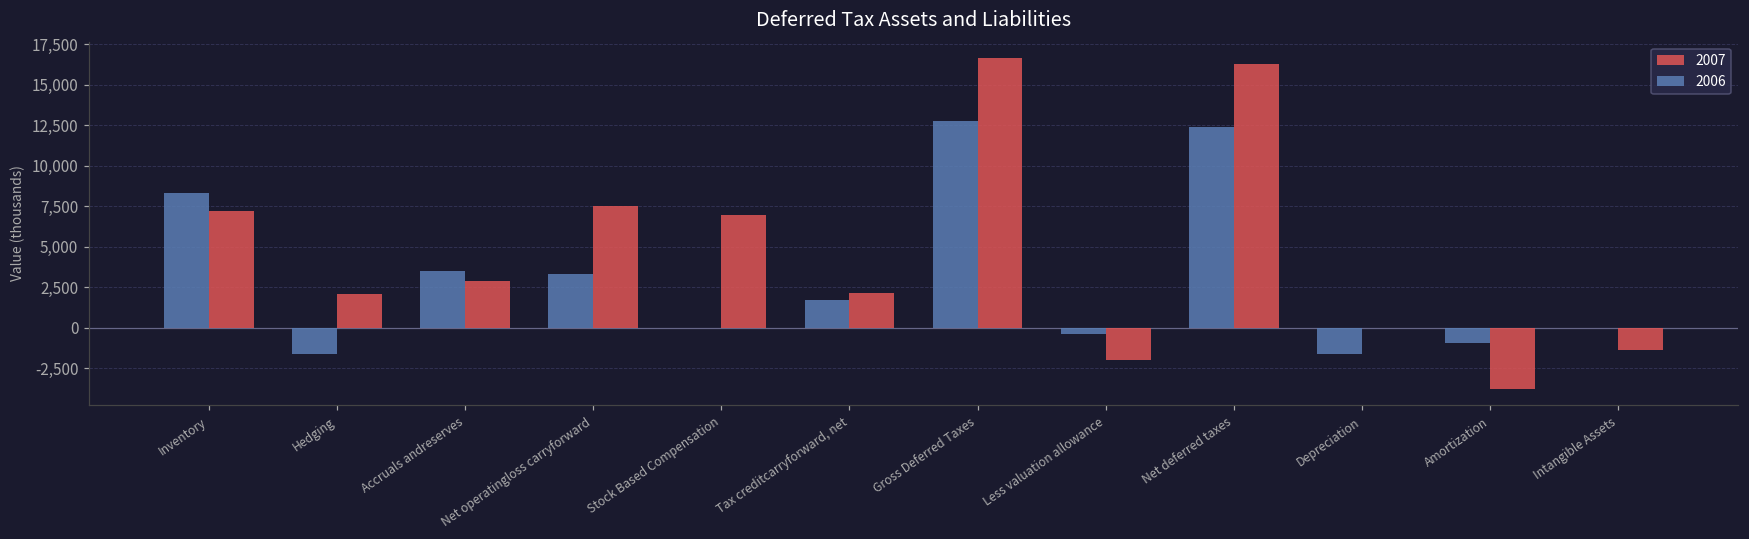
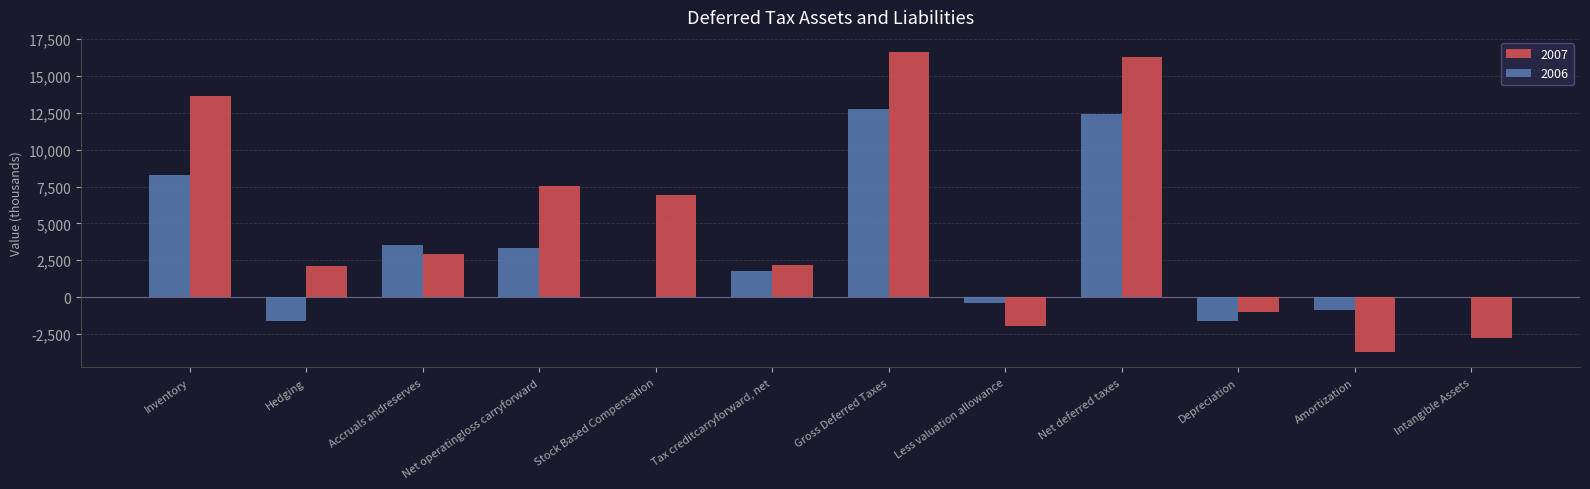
2007, Inventory: 7,200 -> 13,700
2007, Depreciation: 0 -> -1,000
2007, Intangible Assets: -1,300 -> -2,700
